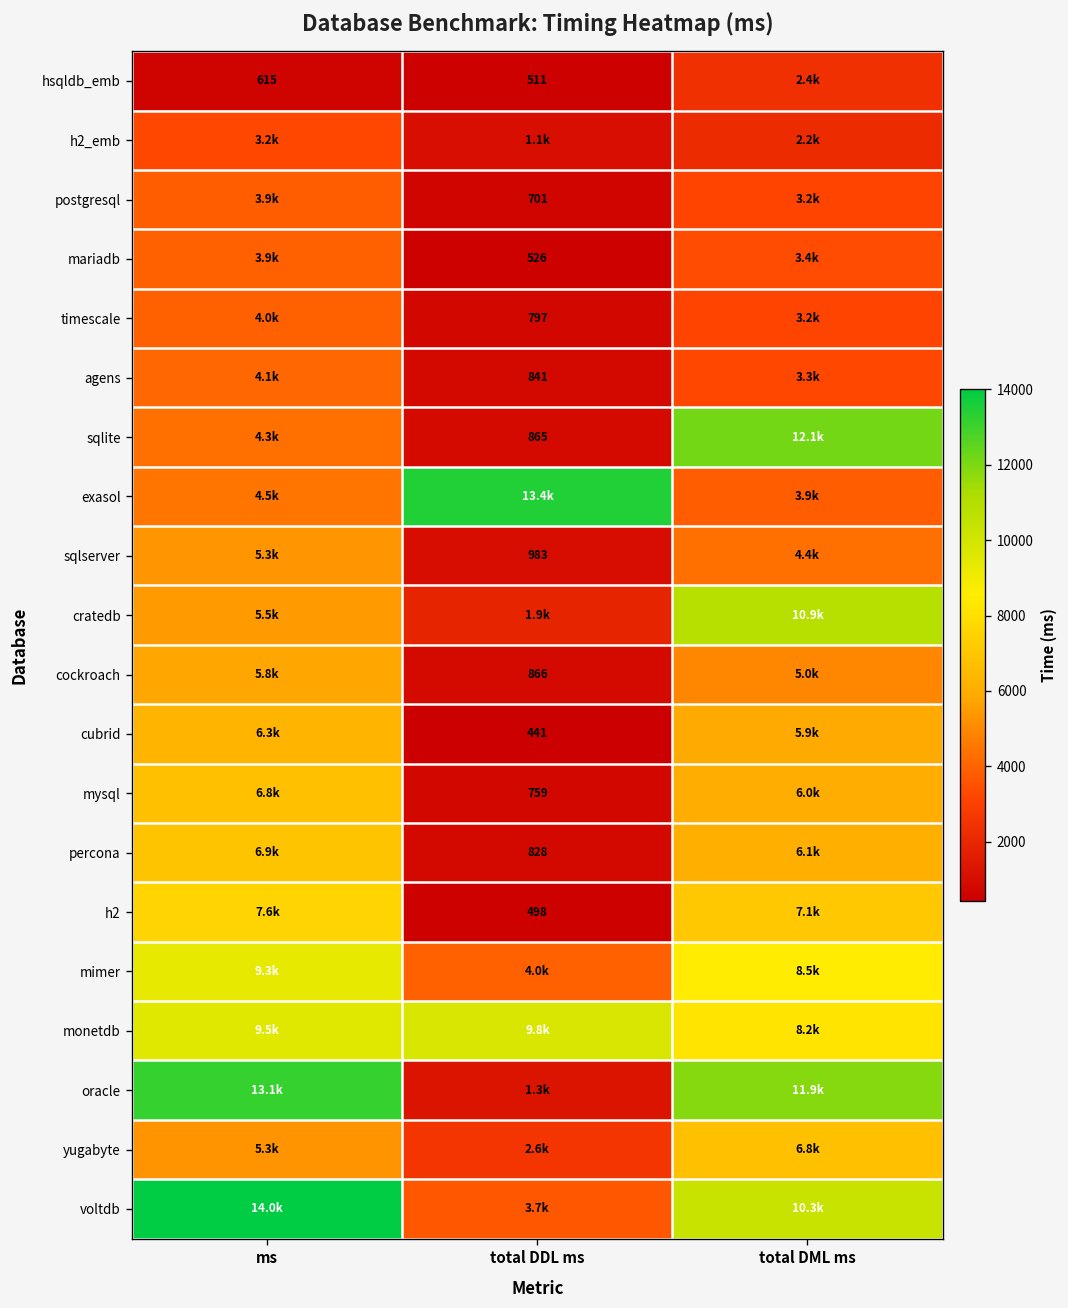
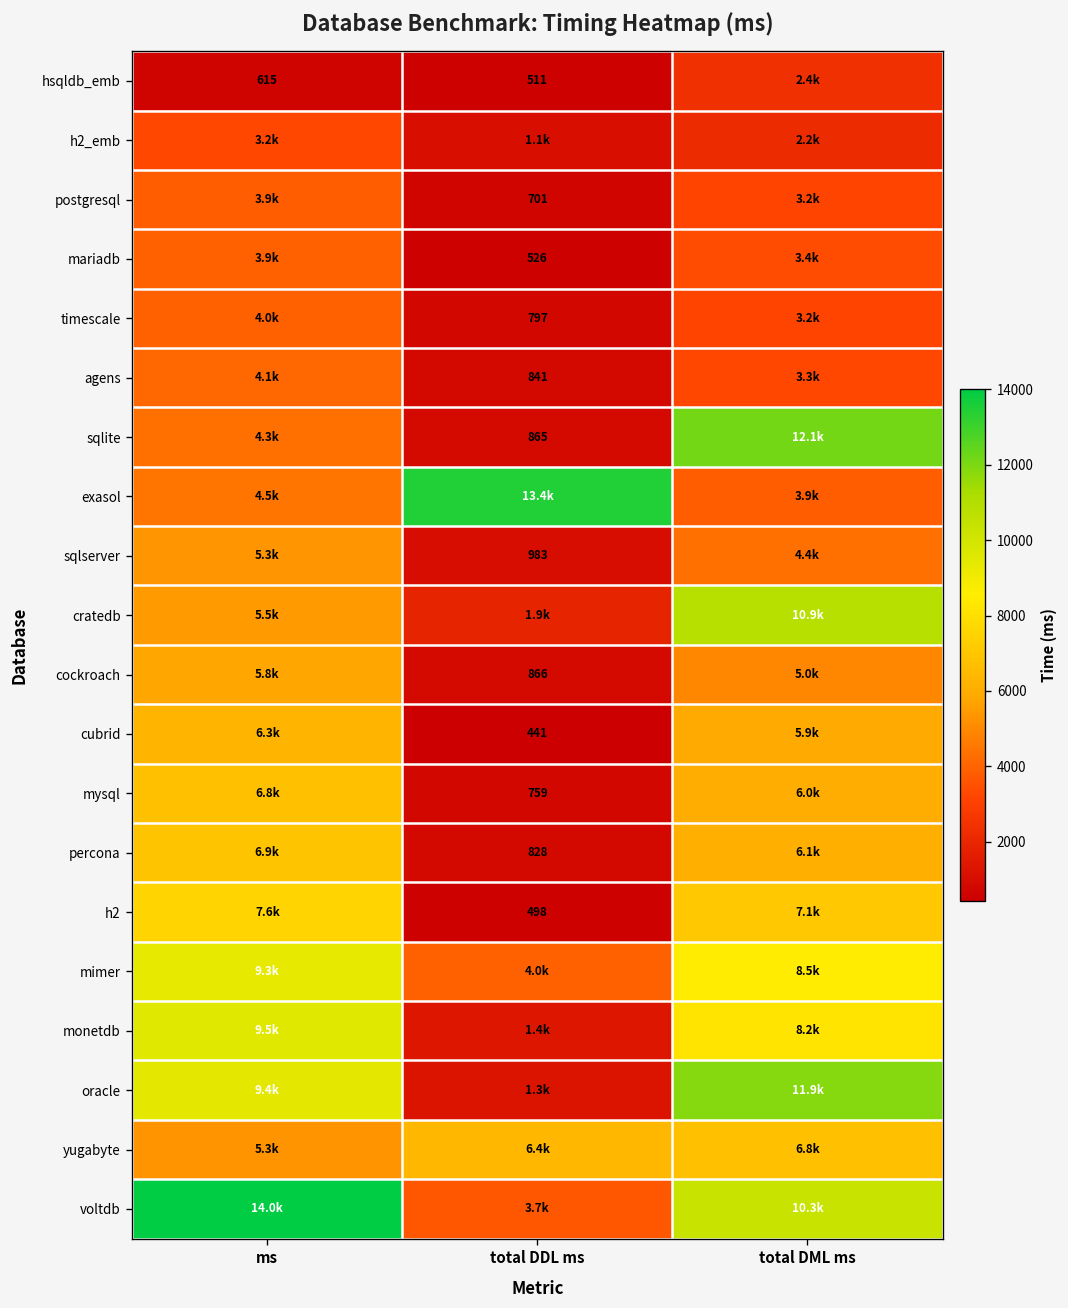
monetdb, total DDL ms: 9.8k -> 1.4k
oracle, ms: 13.1k -> 9.4k
yugabyte, total DDL ms: 2.6k -> 6.4k
